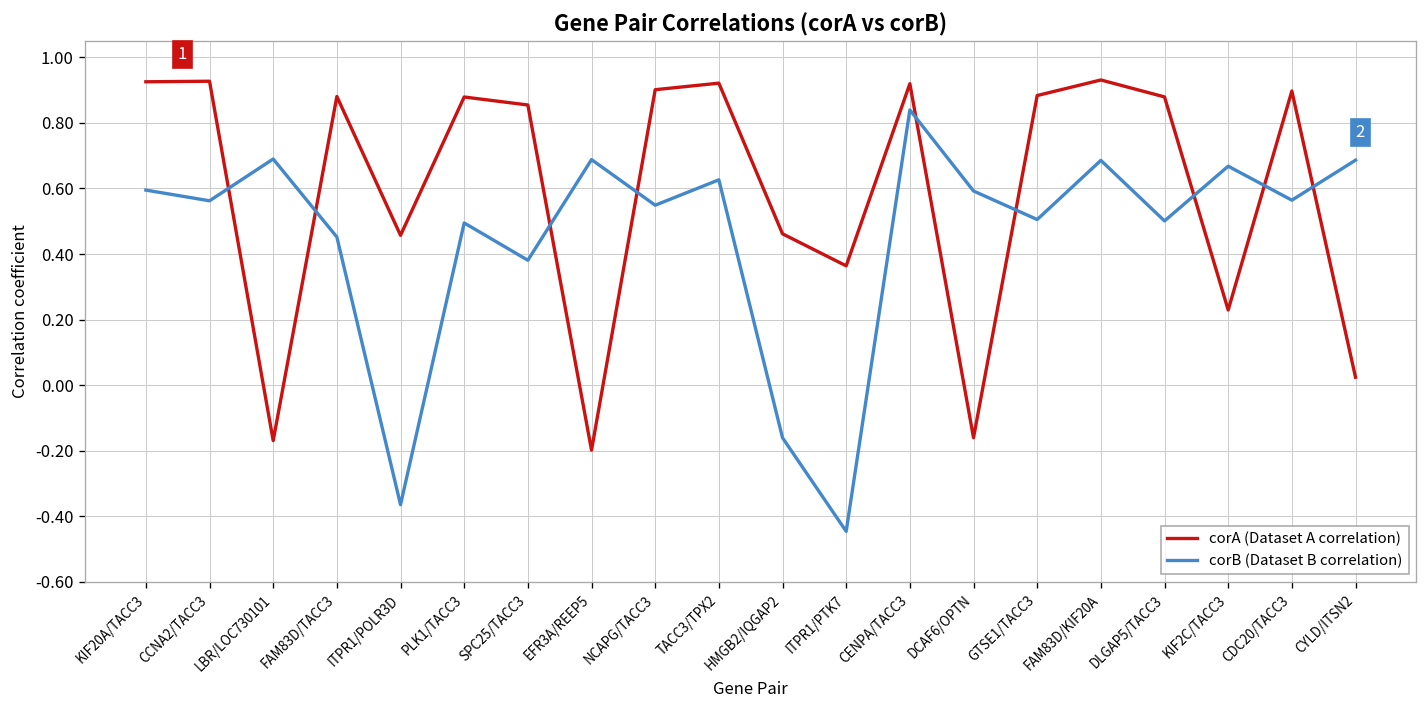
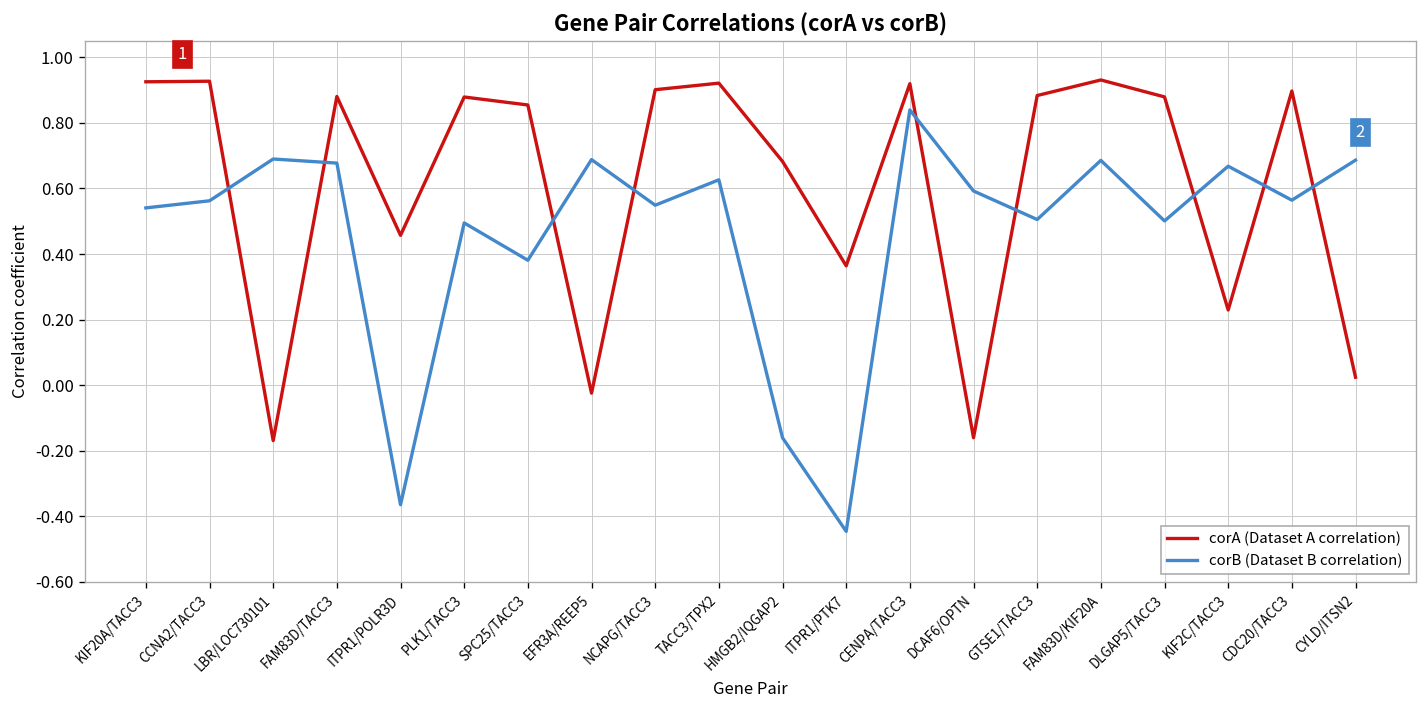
corB (Dataset B correlation), KIF20A/TACC3: 0.60 -> 0.54
corB (Dataset B correlation), FAM83D/TACC3: 0.45 -> 0.68
corA (Dataset A correlation), EFR3A/REEP5: -0.20 -> -0.02
corA (Dataset A correlation), HMGB2/IQGAP2: 0.46 -> 0.68
